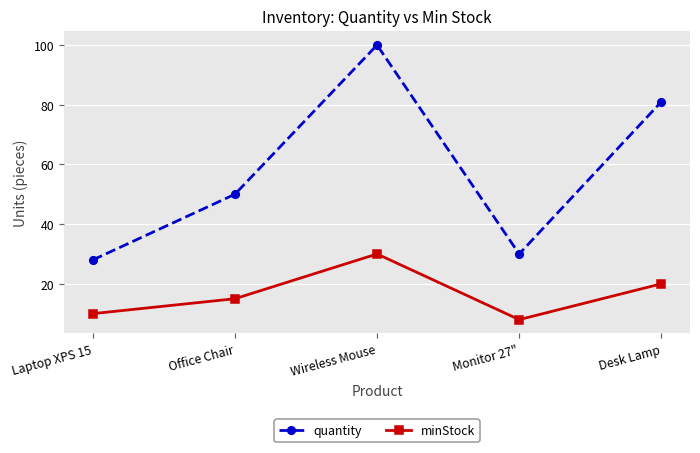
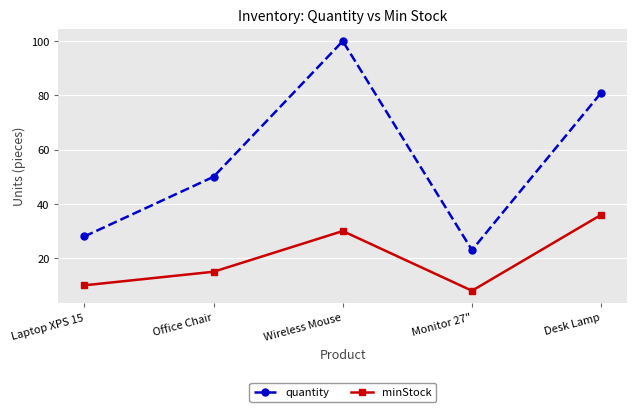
quantity, Monitor 27": 30 -> 23
minStock, Desk Lamp: 20 -> 36
